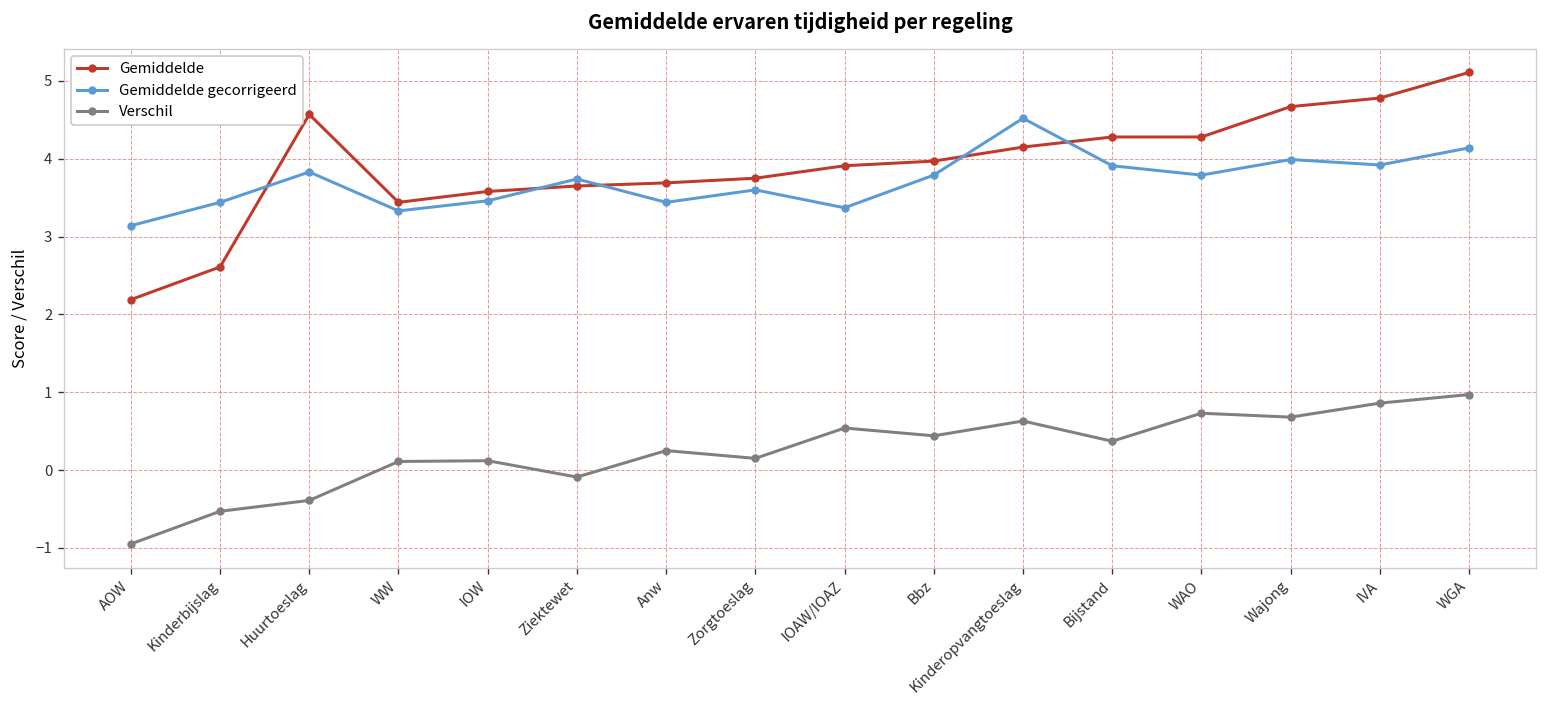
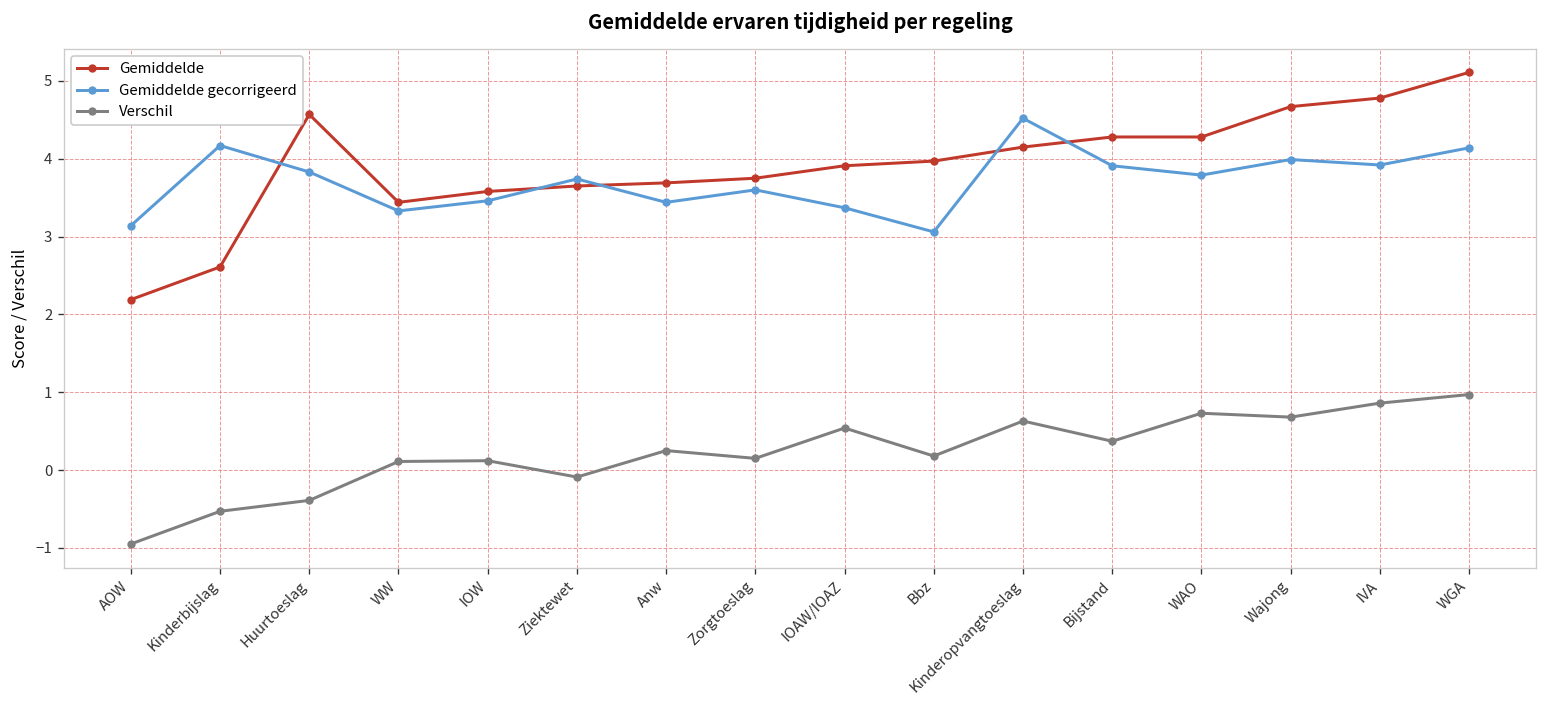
Gemiddelde gecorrigeerd, Kinderbijslag: 3.4 -> 4.2
Gemiddelde gecorrigeerd, Bbz: 3.8 -> 3.1
Verschil, Bbz: 0.4 -> 0.2
